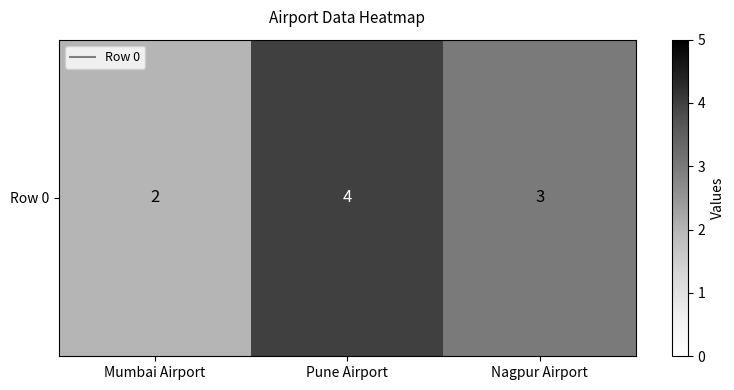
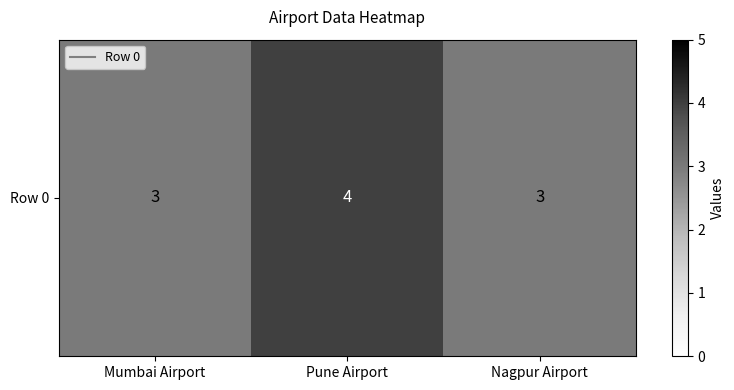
Row 0, Mumbai Airport: 2 -> 3
